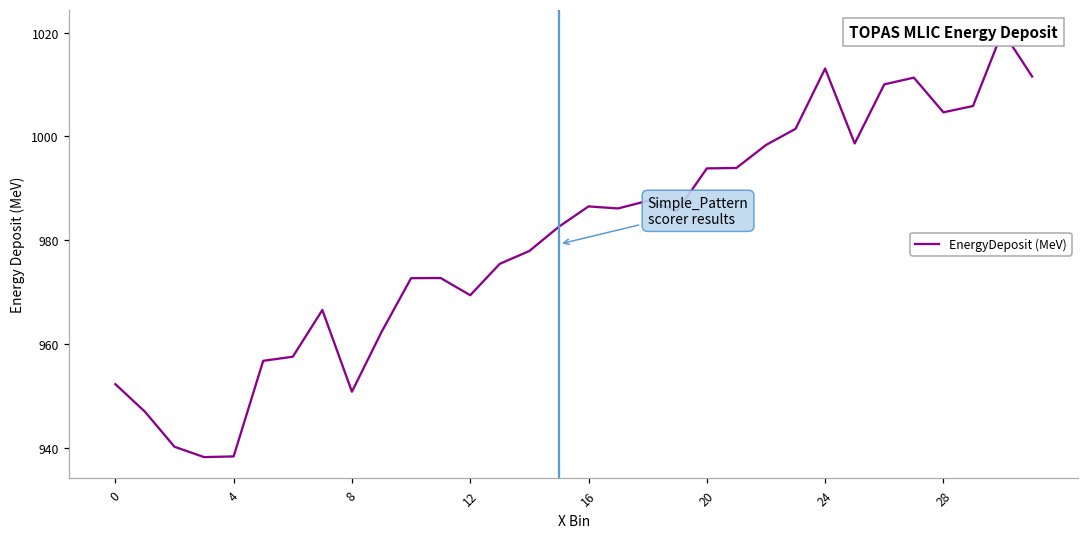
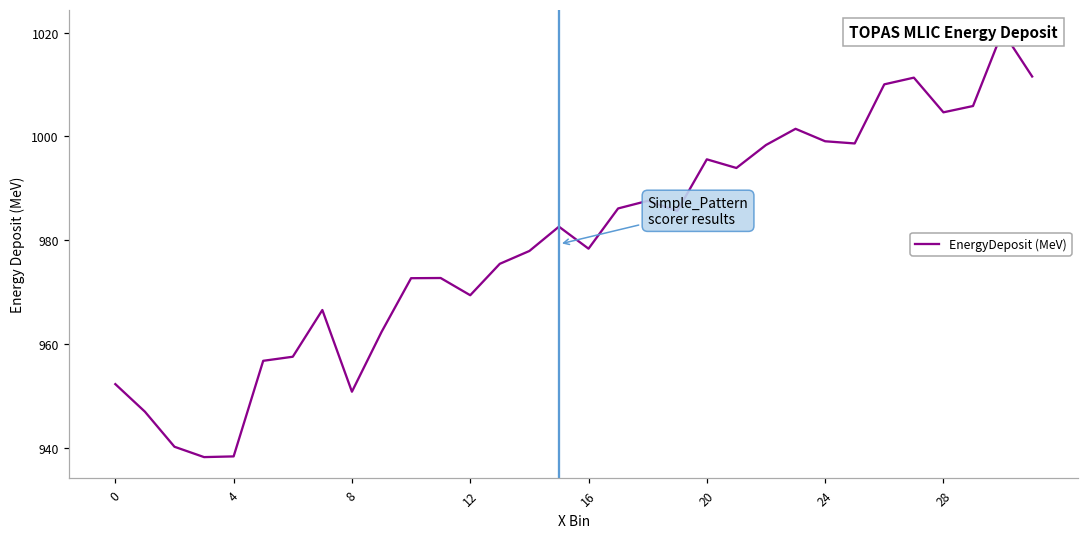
16: 987 -> 978
20: 994 -> 996
24: 1013 -> 999
